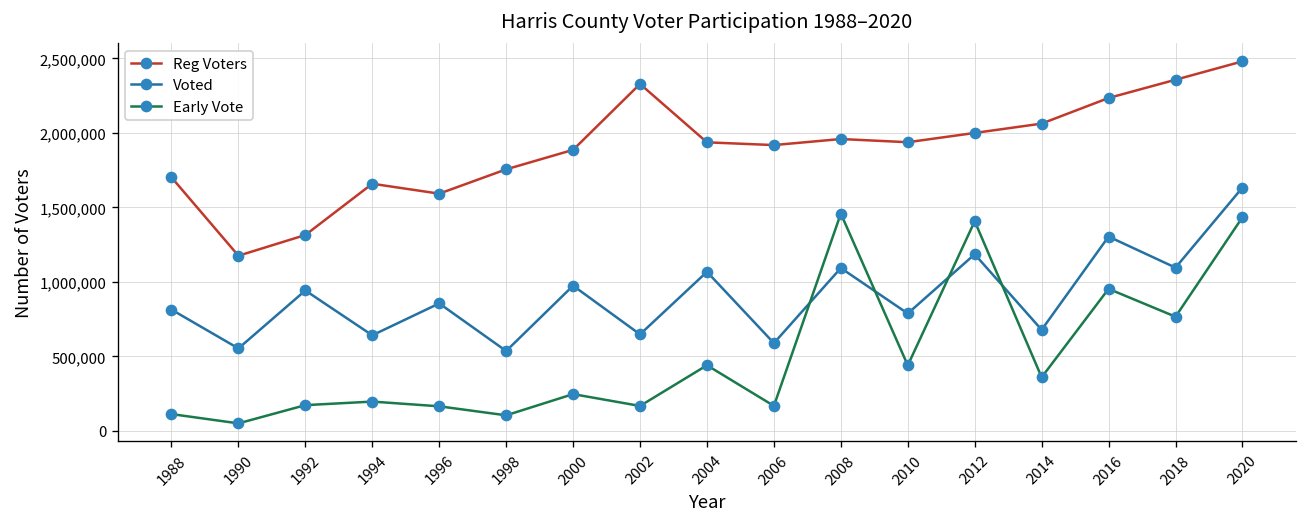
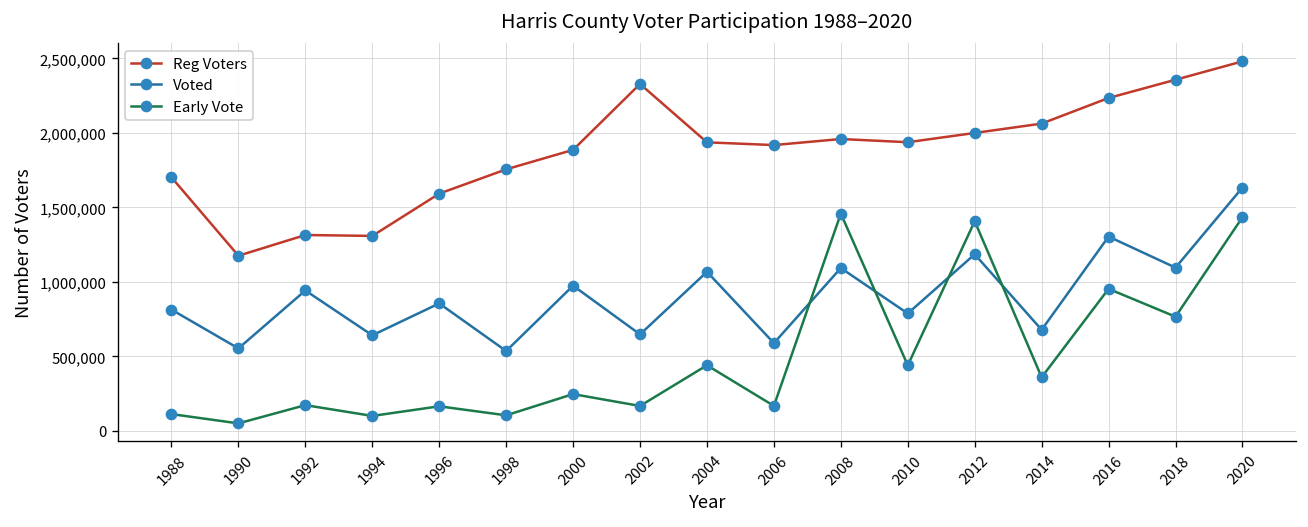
Reg Voters, 1994: 1,660,000 -> 1,310,000
Early Vote, 1994: 200,000 -> 100,000
